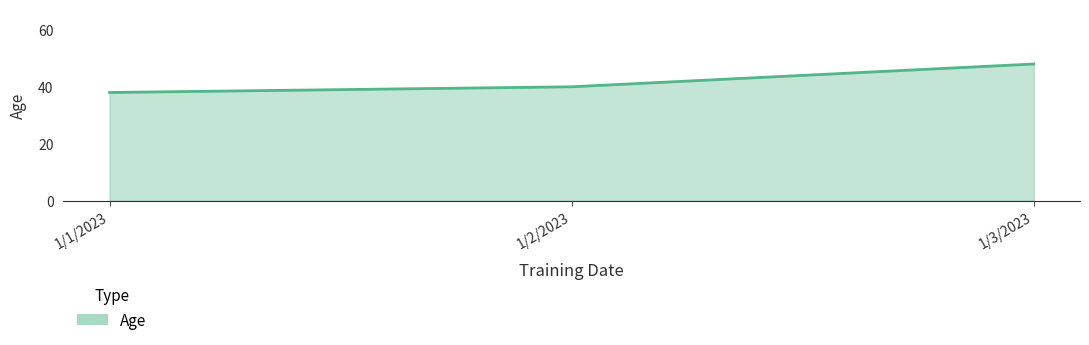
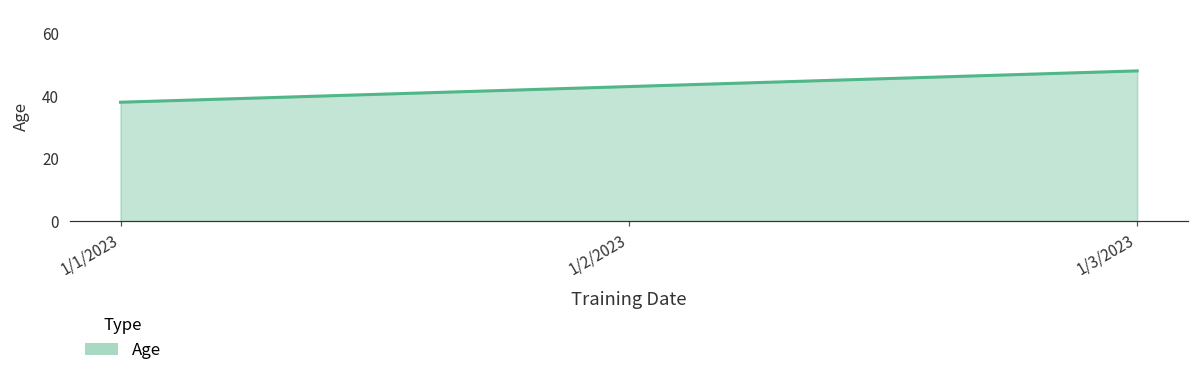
1/2/2023: 40 -> 43
